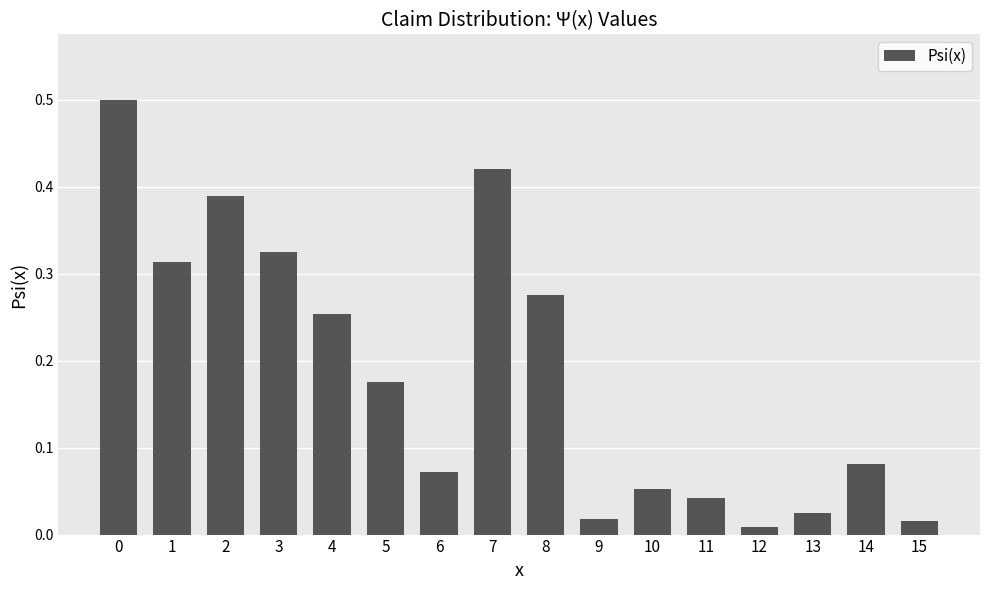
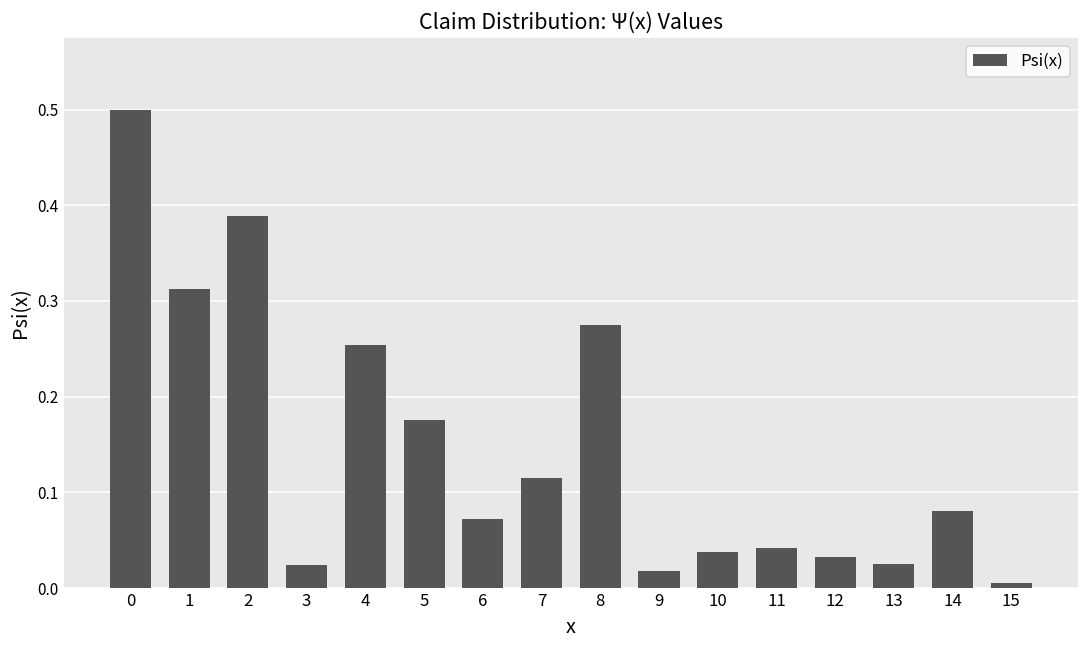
3: 0.32 -> 0.02
7: 0.42 -> 0.12
10: 0.05 -> 0.04
12: 0.01 -> 0.03
15: 0.02 -> 0.01
